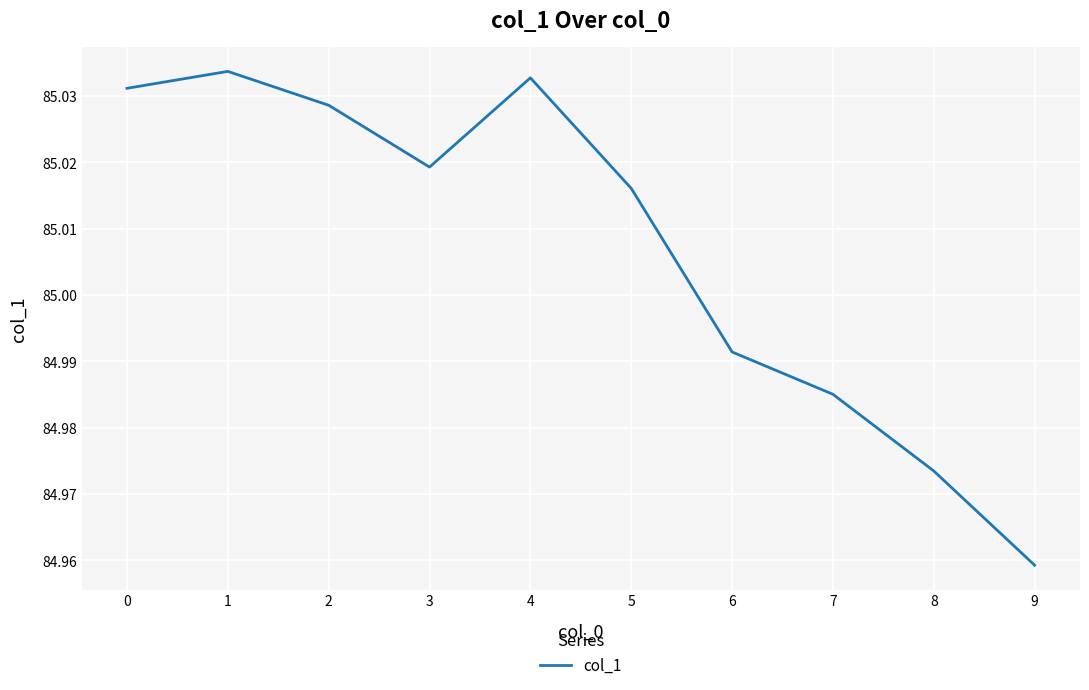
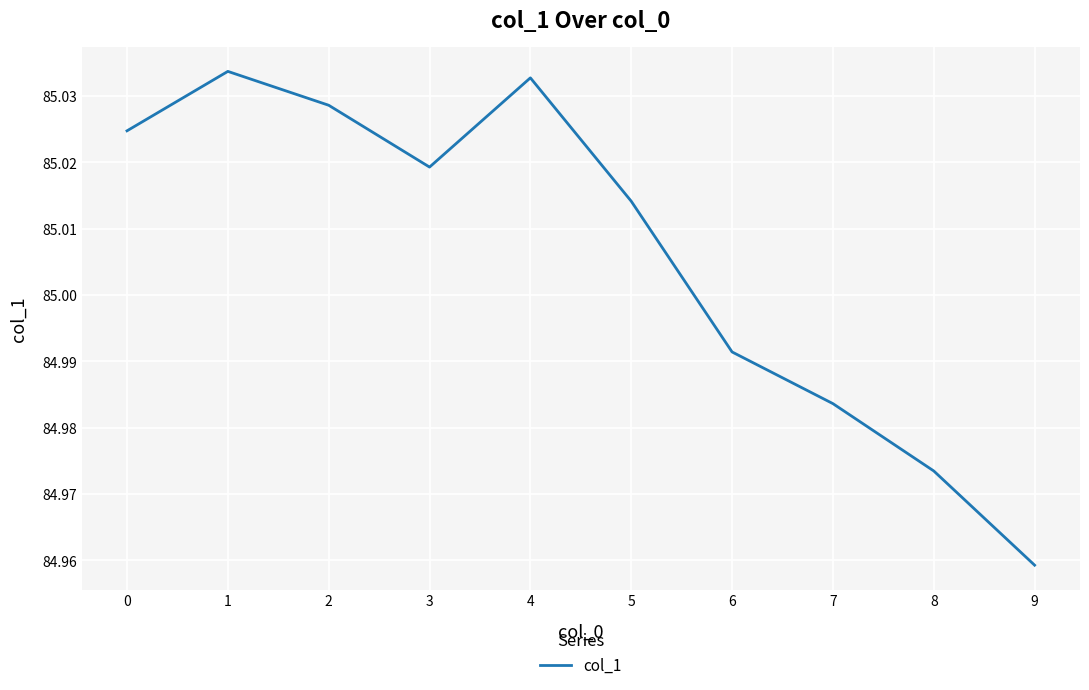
0: 85.031 -> 85.025
5: 85.016 -> 85.014
7: 84.985 -> 84.984
